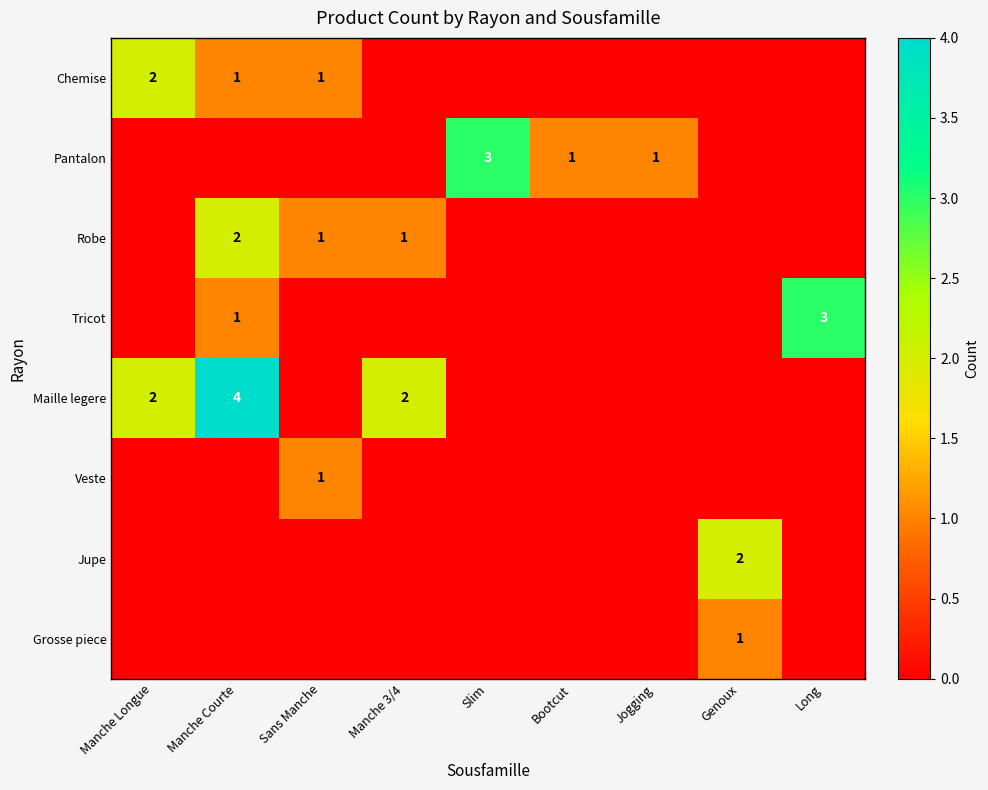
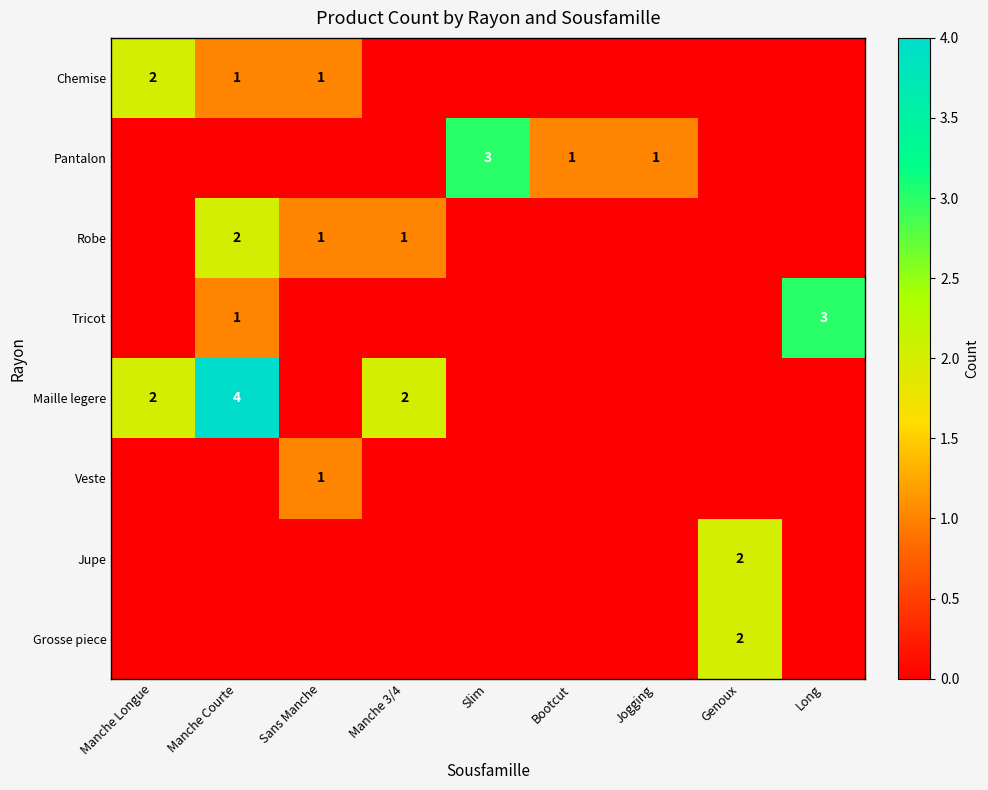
Grosse piece, Genoux: 1 -> 2
